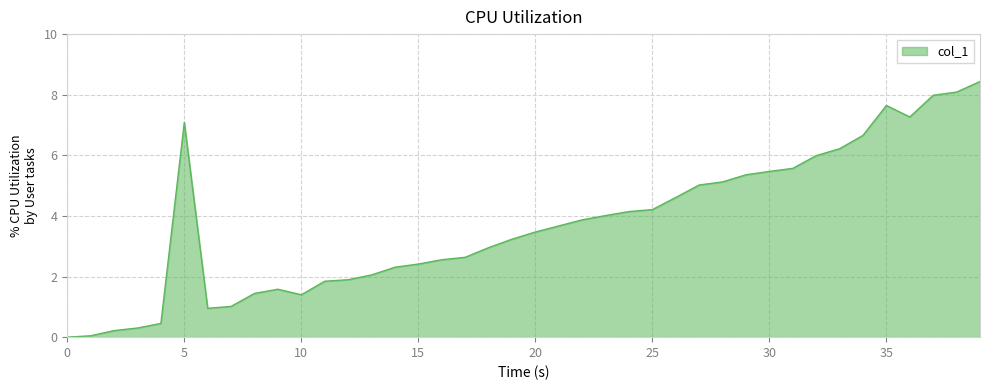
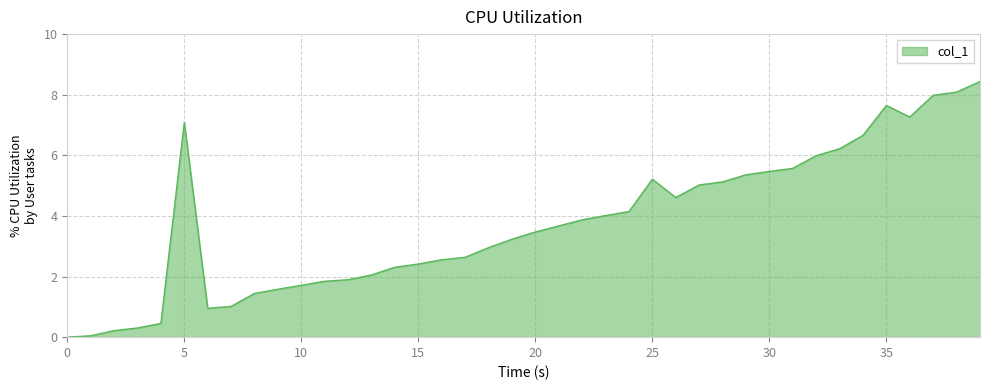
10: 1.4 -> 1.7
25: 4.2 -> 5.2
